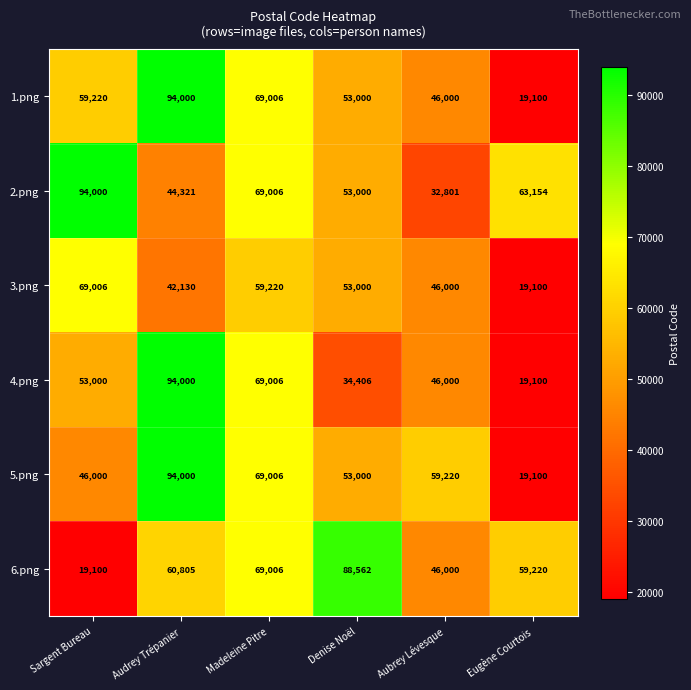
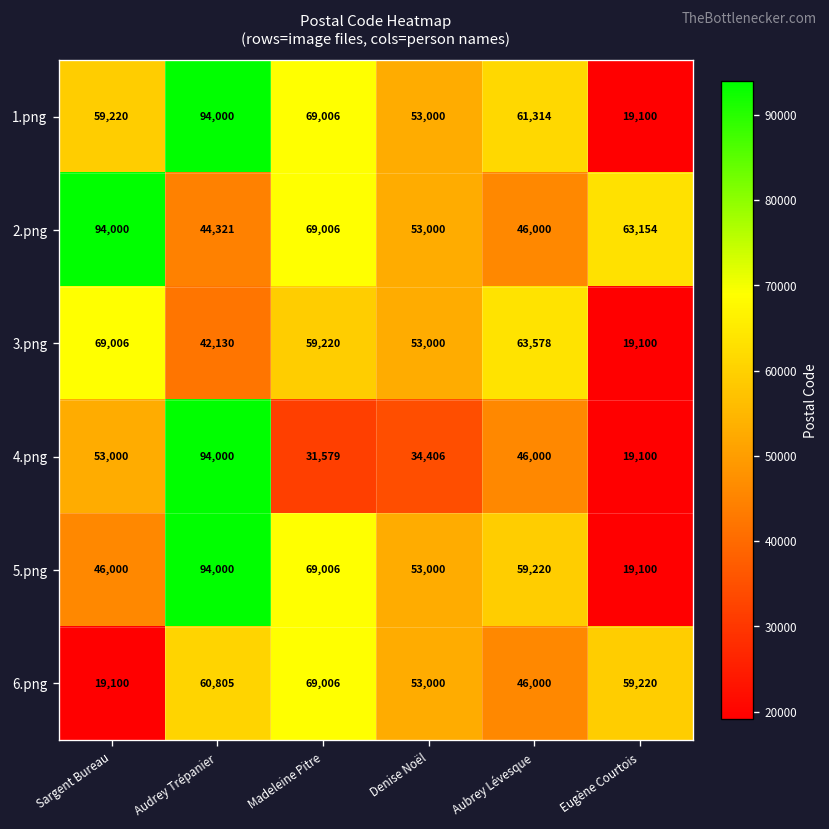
1.png, Aubrey Lévesque: 46,000 -> 61,314
2.png, Aubrey Lévesque: 32,801 -> 46,000
3.png, Aubrey Lévesque: 46,000 -> 63,578
4.png, Madeleine Pitre: 69,006 -> 31,579
6.png, Denise Noël: 88,562 -> 53,000
